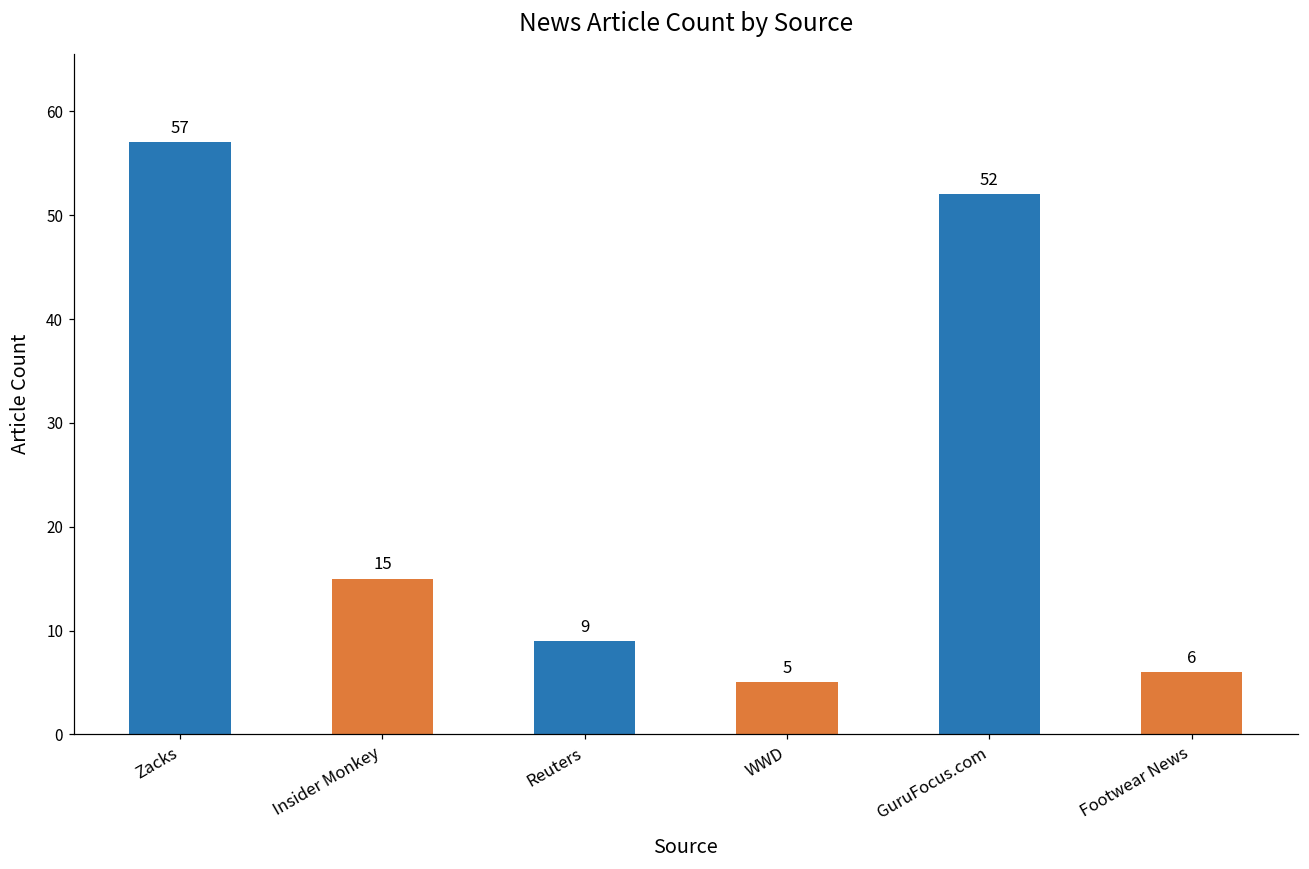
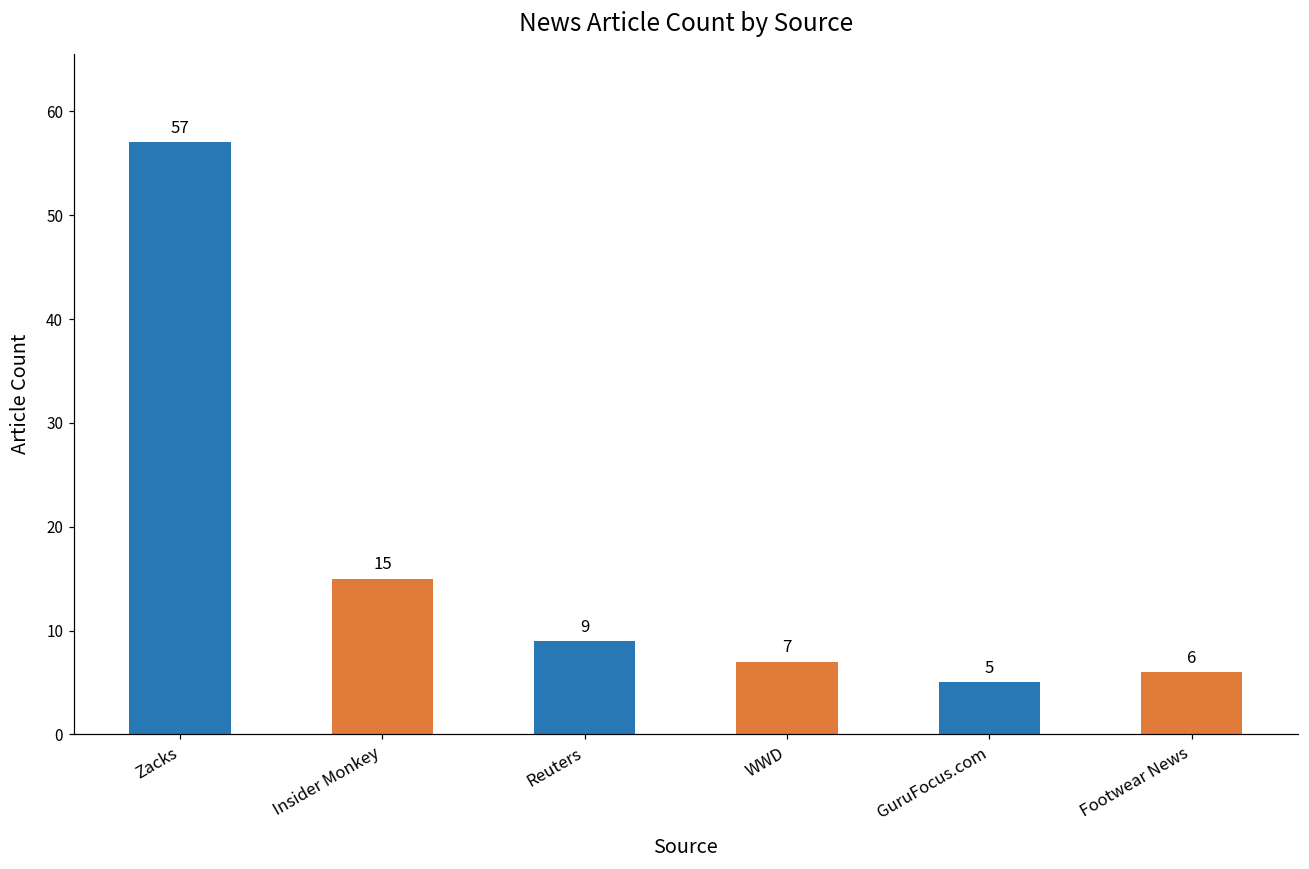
WWD: 5 -> 7
GuruFocus.com: 52 -> 5
